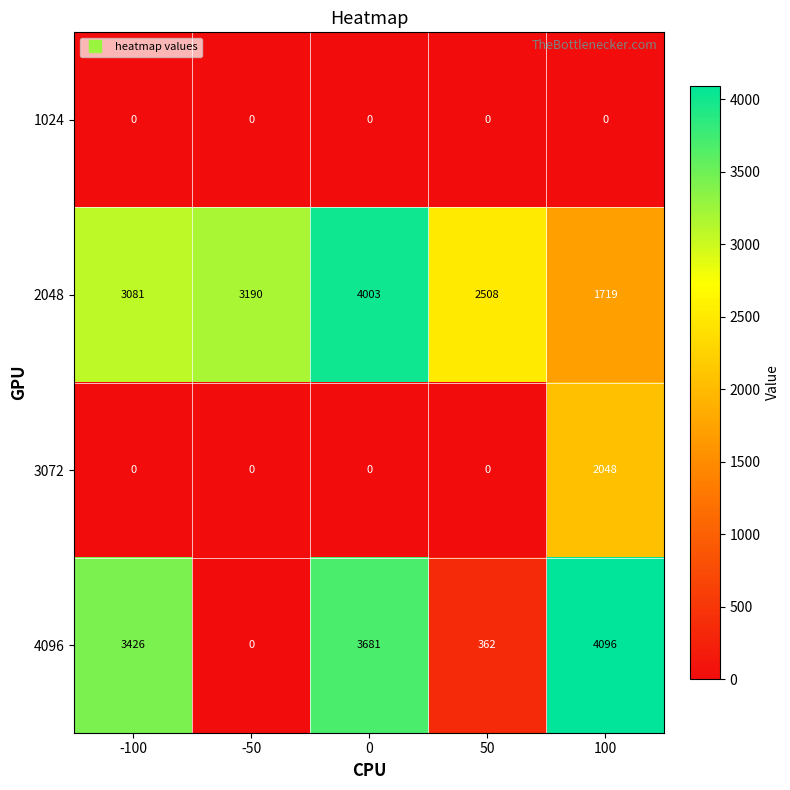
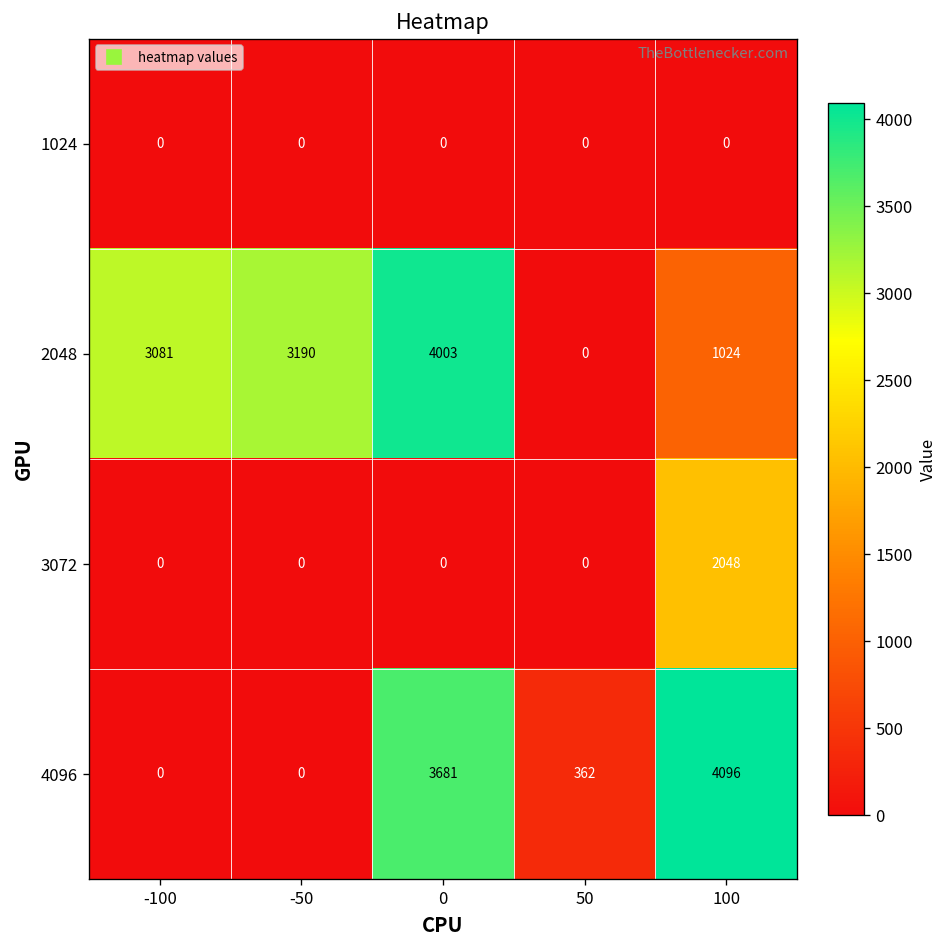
2048, 50: 2508 -> 0
2048, 100: 1719 -> 1024
4096, -100: 3426 -> 0
